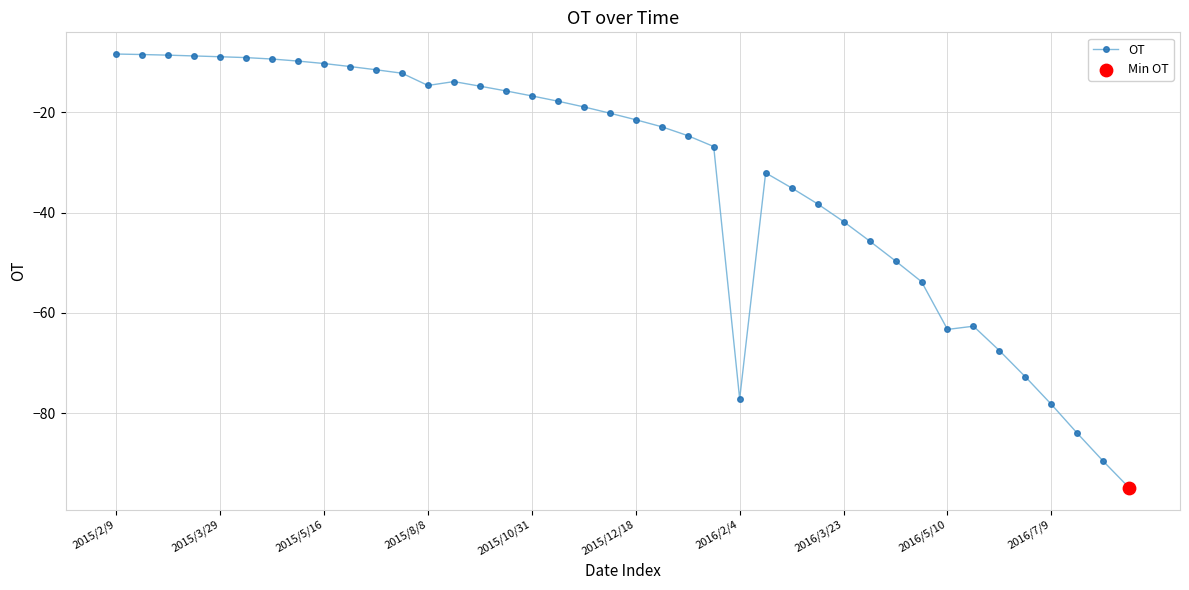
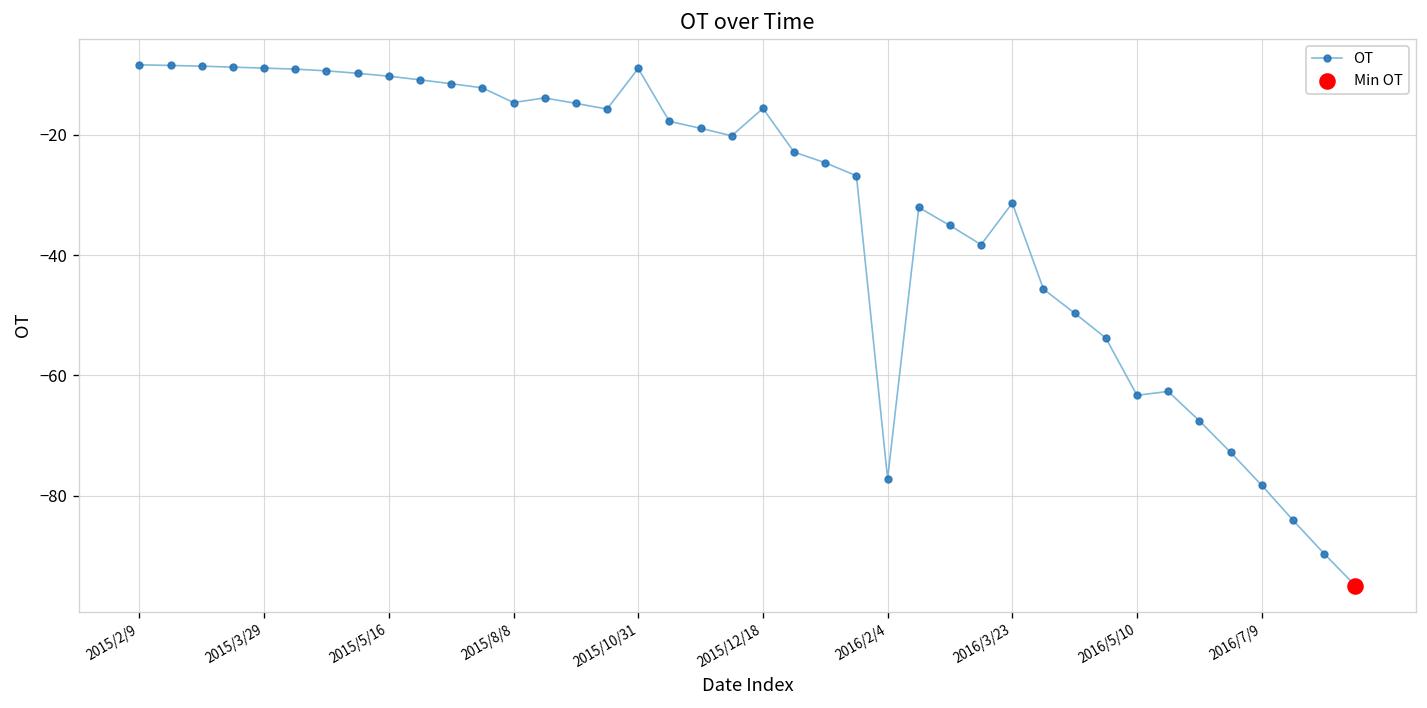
OT, 2015/10/31: -17 -> -9
OT, 2015/12/18: -21 -> -16
OT, 2016/3/23: -42 -> -31
